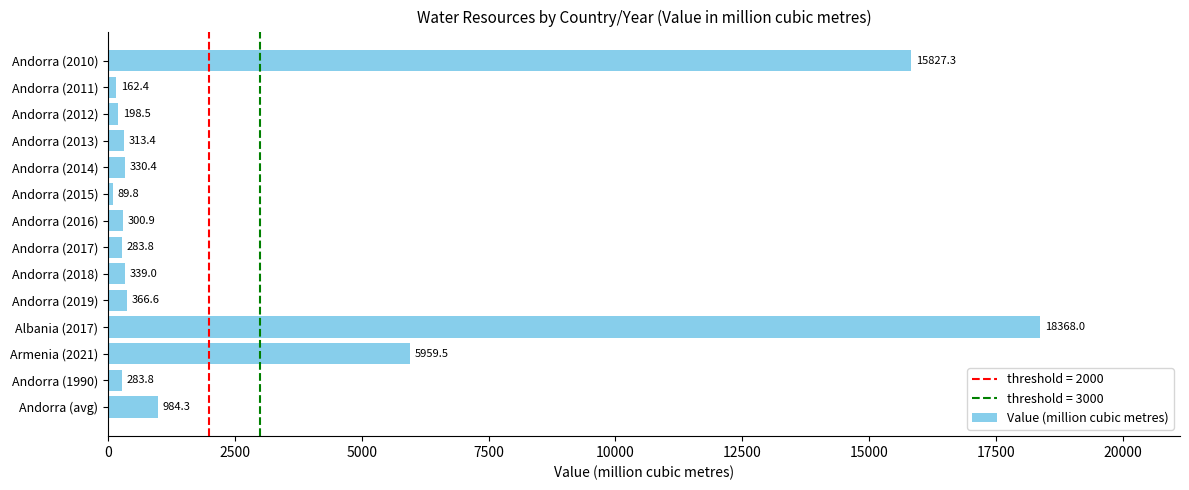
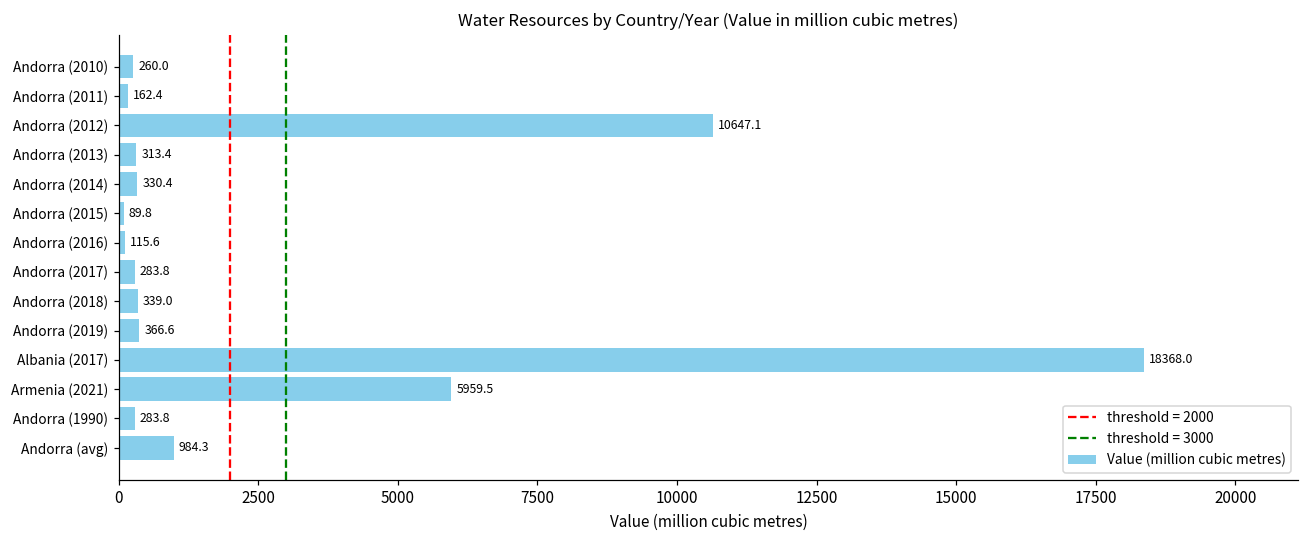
Andorra (2010): 15827.3 -> 260.0
Andorra (2012): 198.5 -> 10647.1
Andorra (2016): 300.9 -> 115.6
